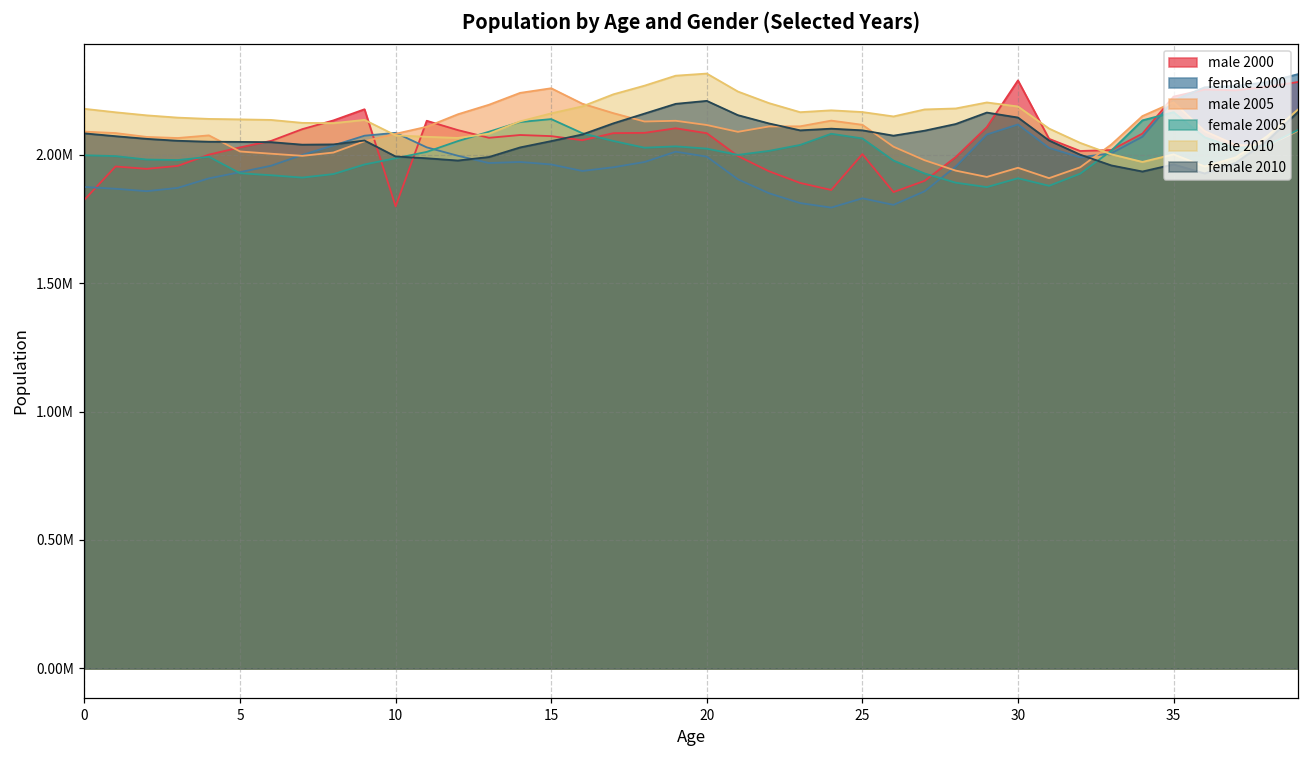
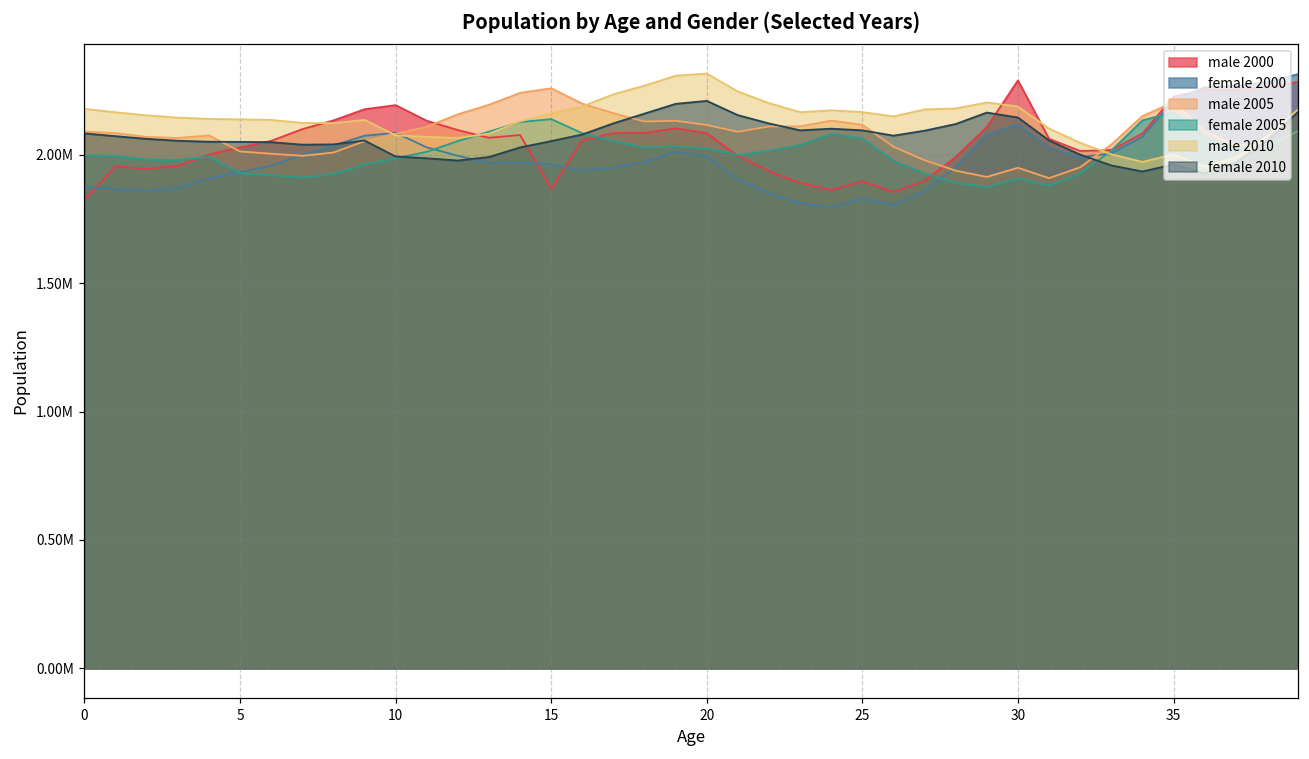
male 2000, 10: 1800000 -> 2190000
male 2000, 15: 2070000 -> 1870000
male 2000, 25: 2000000 -> 1900000
